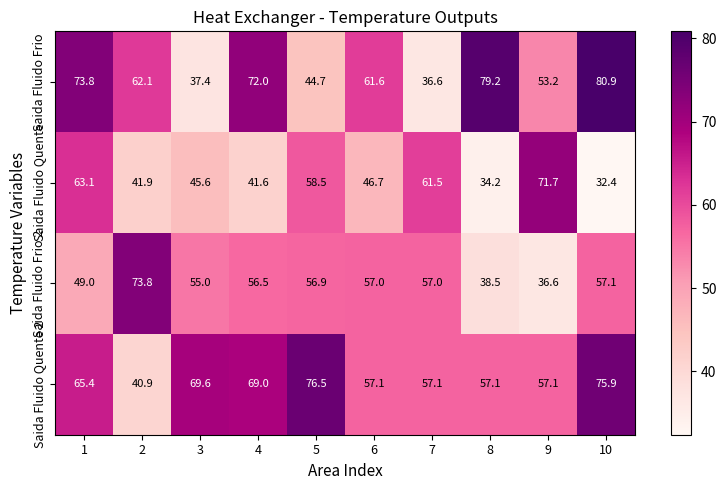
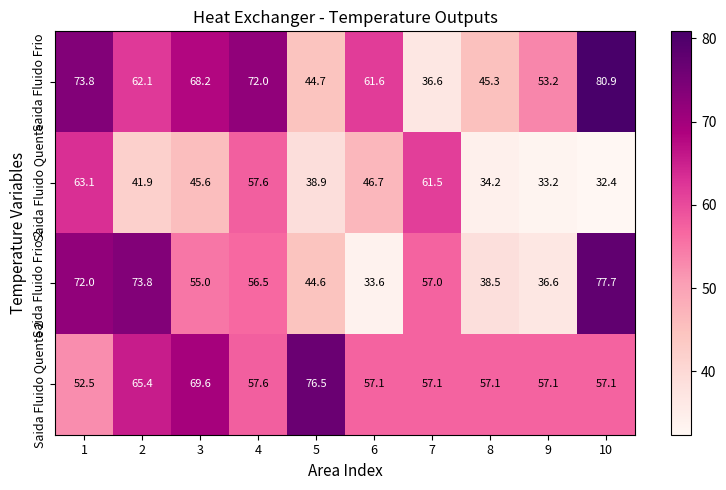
Saida Fluido Frio, 3: 37.4 -> 68.2
Saida Fluido Frio, 8: 79.2 -> 45.3
Saida Fluido Quente, 4: 41.6 -> 57.6
Saida Fluido Quente, 5: 58.5 -> 38.9
Saida Fluido Quente, 9: 71.7 -> 33.2
Saida Fluido Frio 2, 1: 49.0 -> 72.0
Saida Fluido Frio 2, 5: 56.9 -> 44.6
Saida Fluido Frio 2, 6: 57.0 -> 33.6
Saida Fluido Frio 2, 10: 57.1 -> 77.7
Saida Fluido Quente 2, 1: 65.4 -> 52.5
Saida Fluido Quente 2, 2: 40.9 -> 65.4
Saida Fluido Quente 2, 4: 69.0 -> 57.6
Saida Fluido Quente 2, 10: 75.9 -> 57.1
